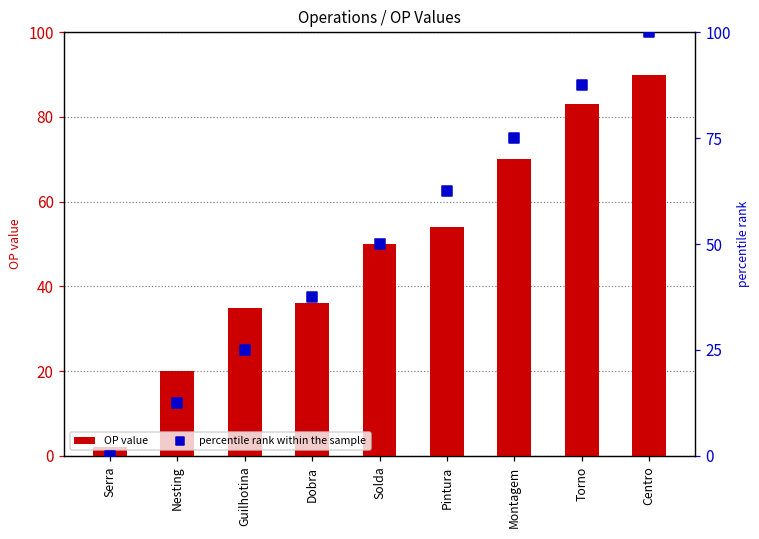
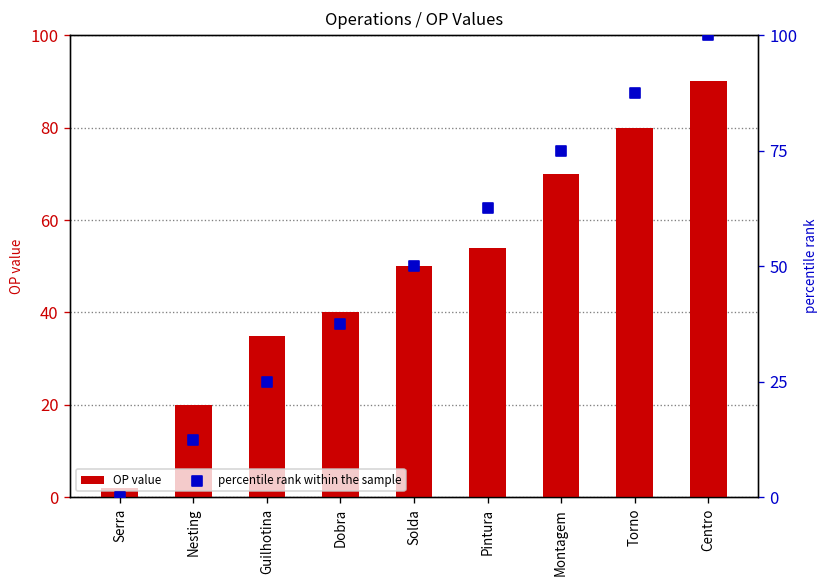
OP value, Dobra: 36 -> 40
OP value, Torno: 83 -> 80
